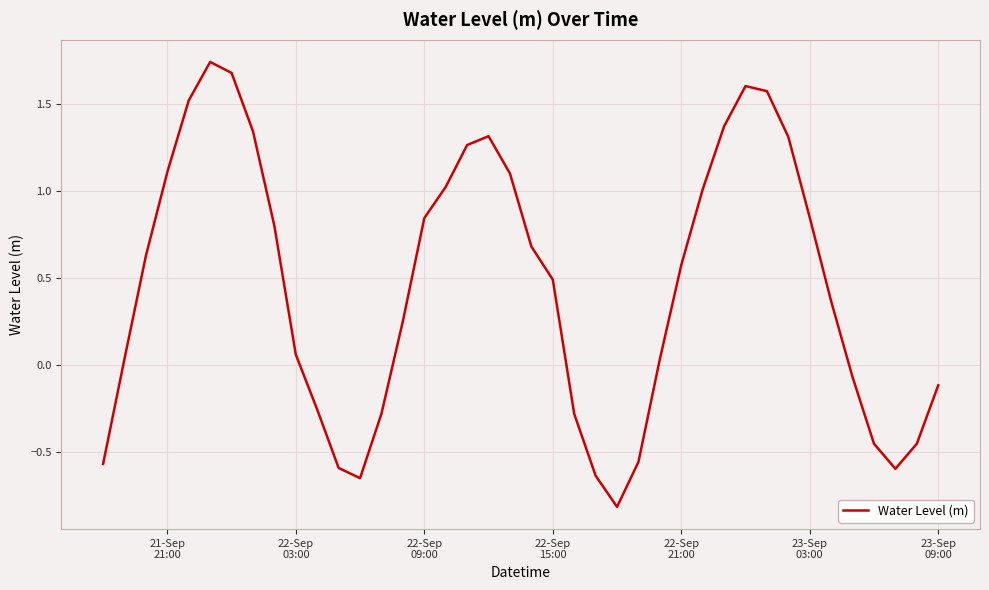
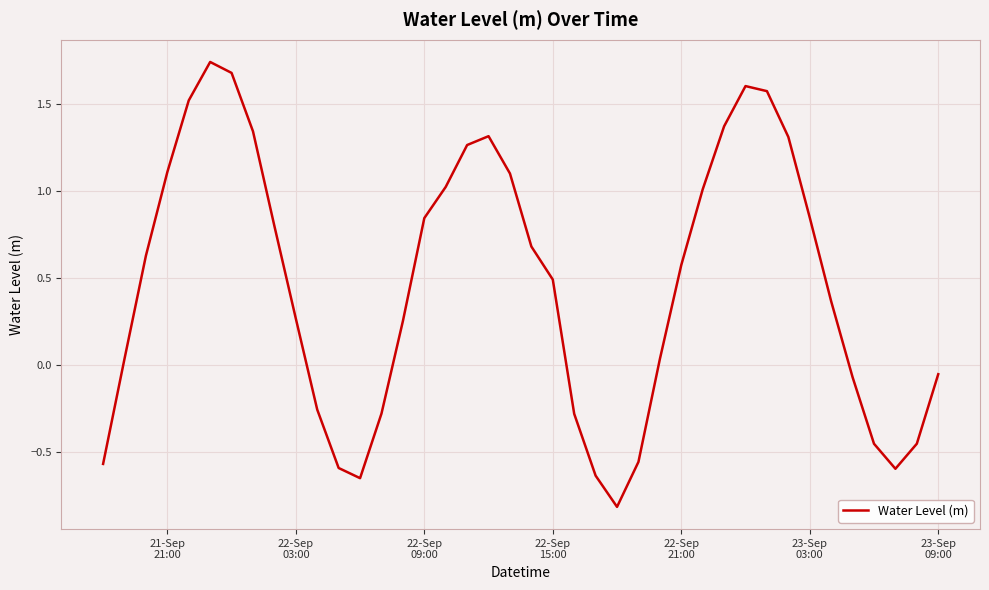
22-Sep 03:00: 0.06 -> 0.27
23-Sep 09:00: -0.11 -> -0.05
